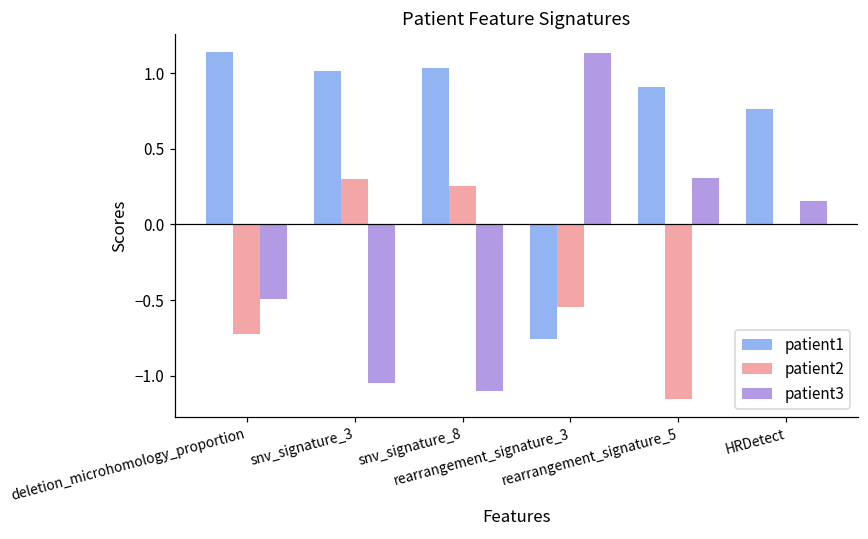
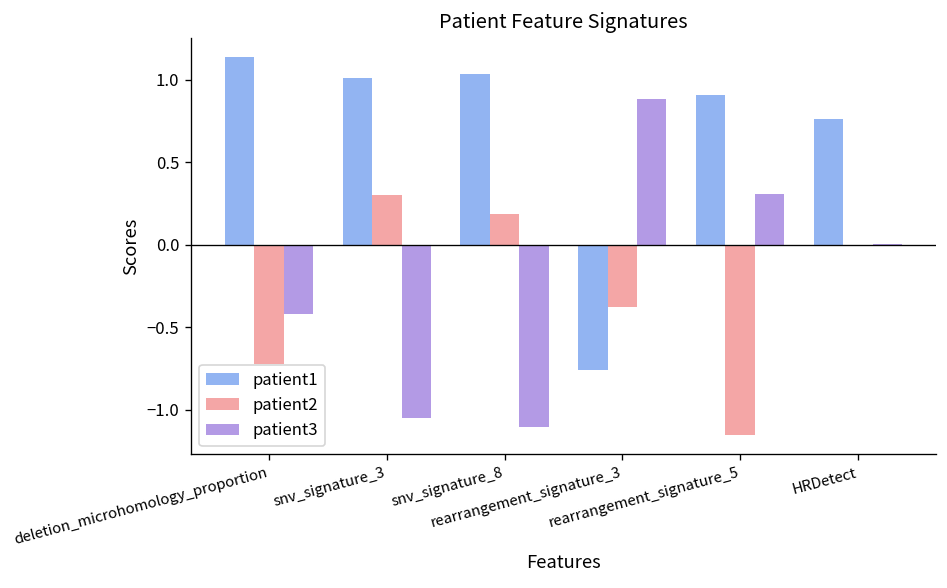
patient3, deletion_microhomology_proportion: -0.50 -> -0.42
patient2, snv_signature_8: 0.25 -> 0.19
patient2, rearrangement_signature_3: -0.55 -> -0.38
patient3, rearrangement_signature_3: 1.13 -> 0.88
patient3, HRDetect: 0.16 -> 0.01
